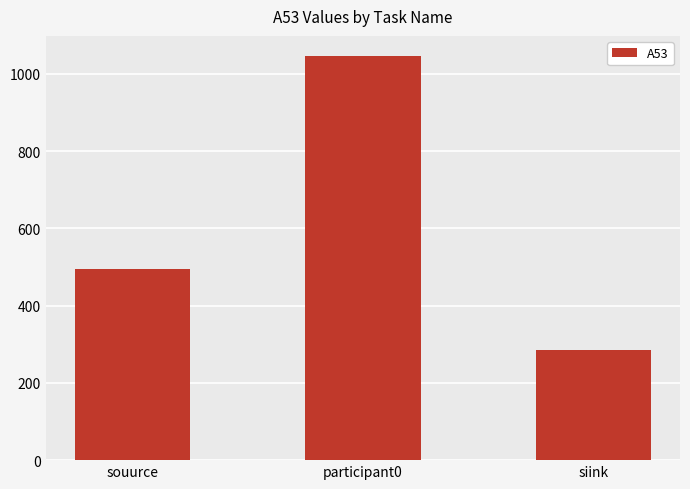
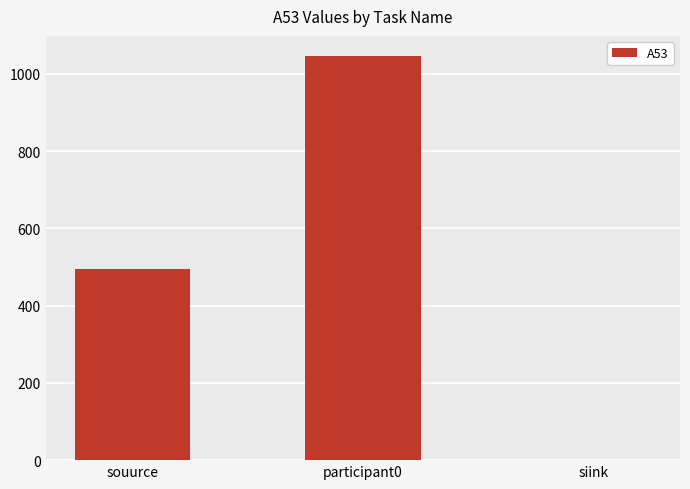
siink: 290 -> 0
